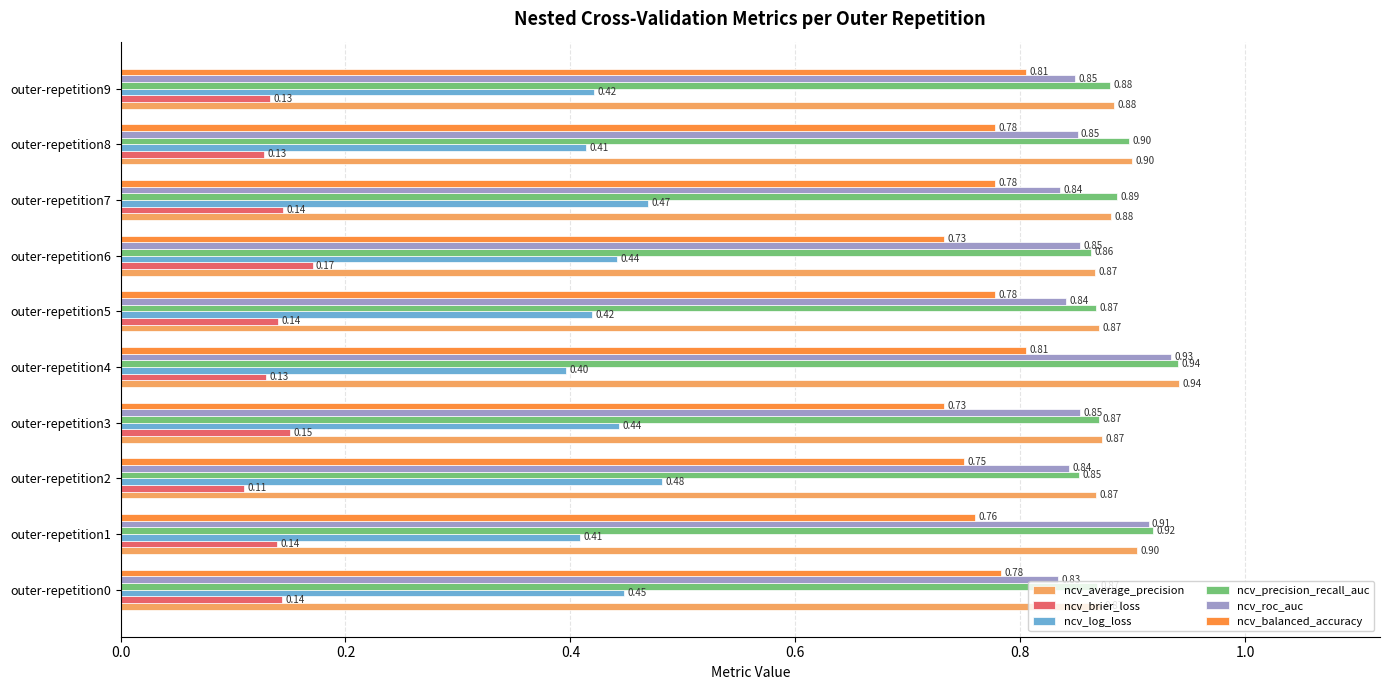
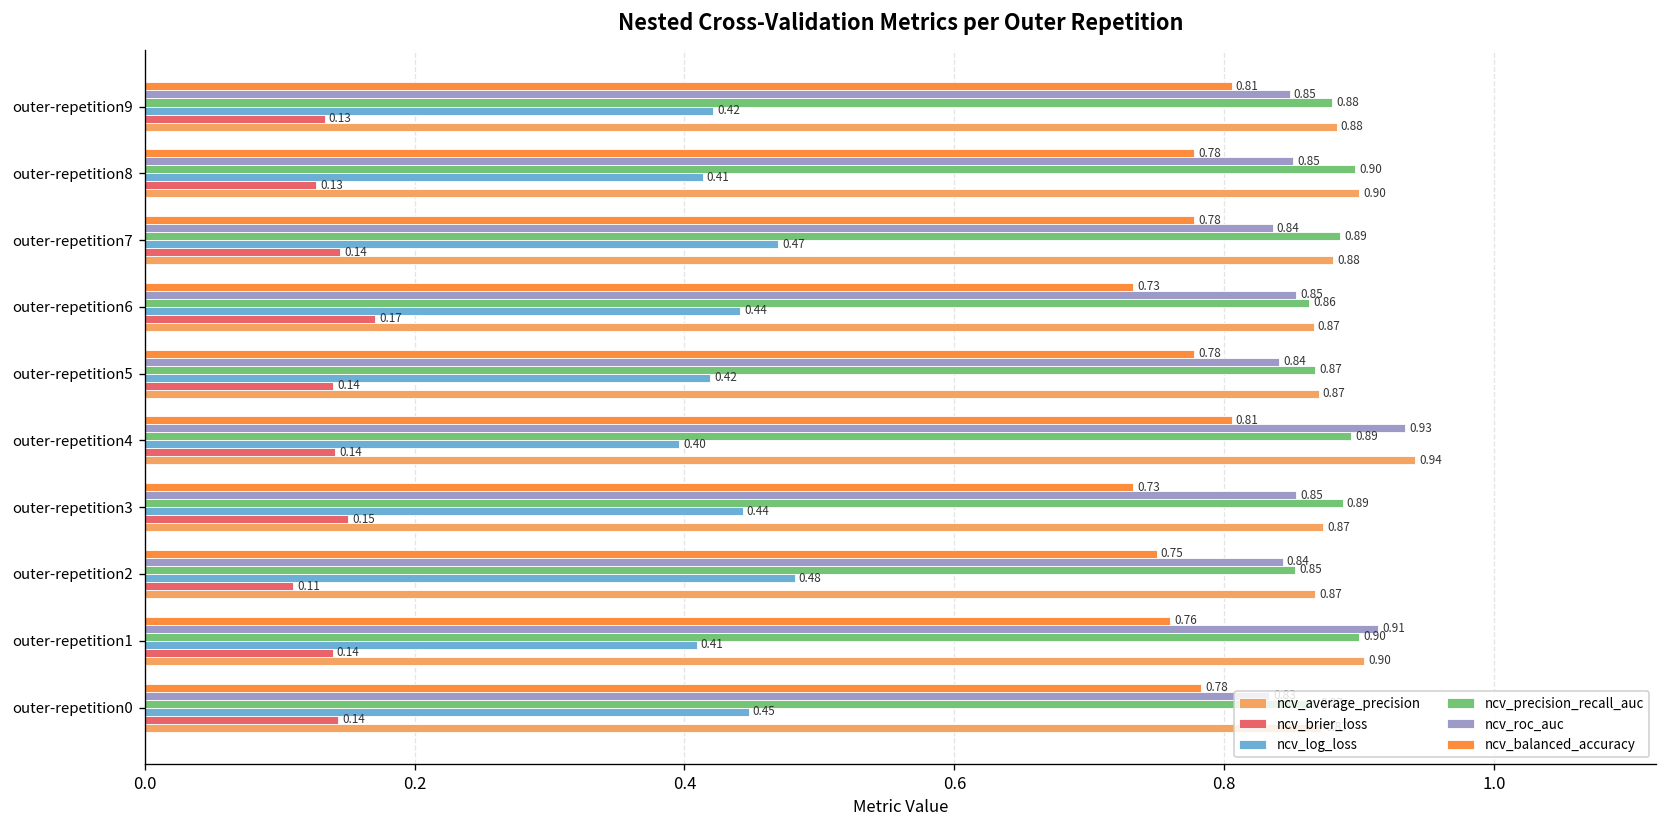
ncv_precision_recall_auc, outer-repetition4: 0.94 -> 0.89
ncv_brier_loss, outer-repetition4: 0.13 -> 0.14
ncv_precision_recall_auc, outer-repetition3: 0.87 -> 0.89
ncv_precision_recall_auc, outer-repetition1: 0.92 -> 0.90
